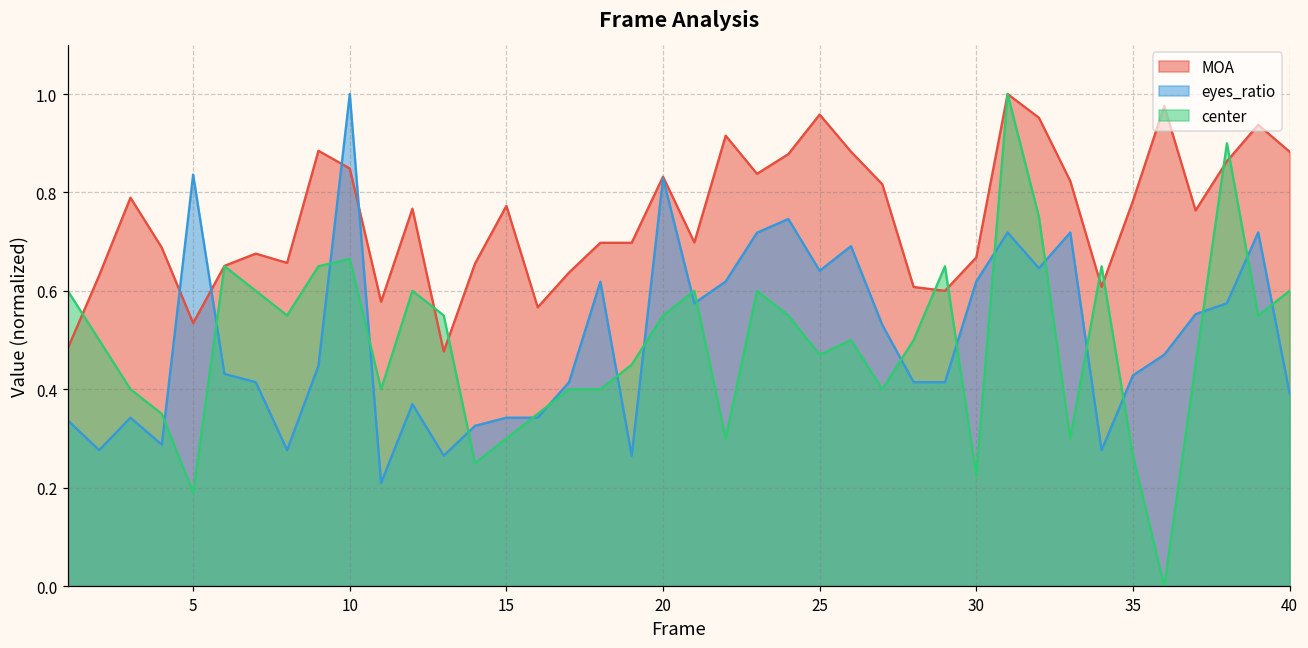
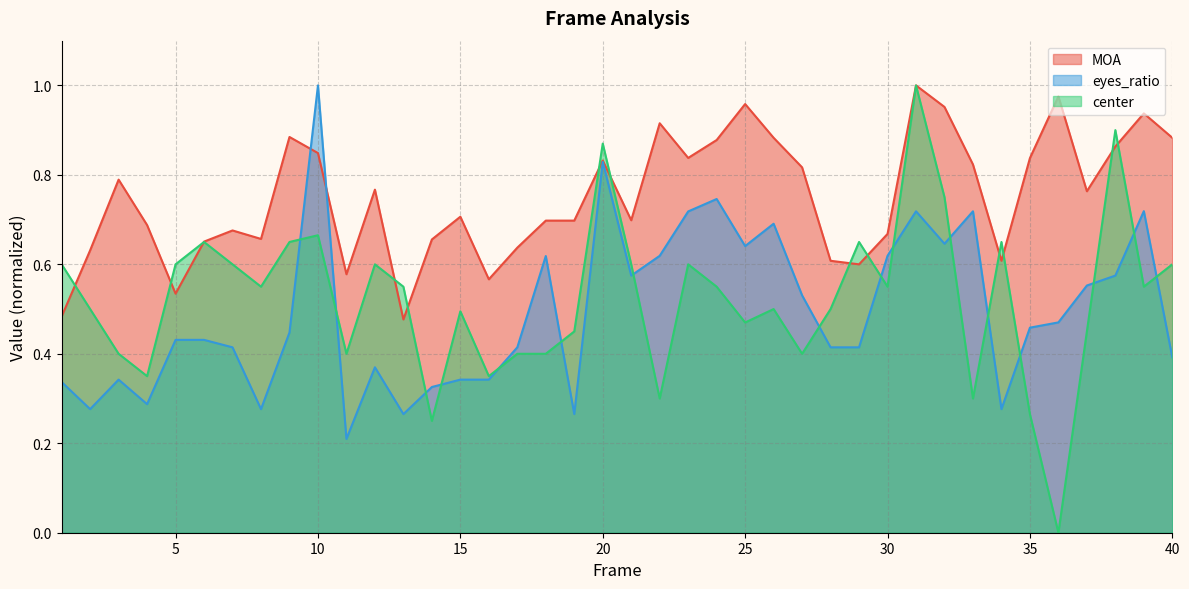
eyes_ratio, 5: 0.84 -> 0.43
center, 5: 0.19 -> 0.60
MOA, 15: 0.77 -> 0.71
center, 15: 0.30 -> 0.50
center, 20: 0.55 -> 0.87
center, 30: 0.23 -> 0.55
MOA, 35: 0.78 -> 0.84
eyes_ratio, 35: 0.43 -> 0.46
